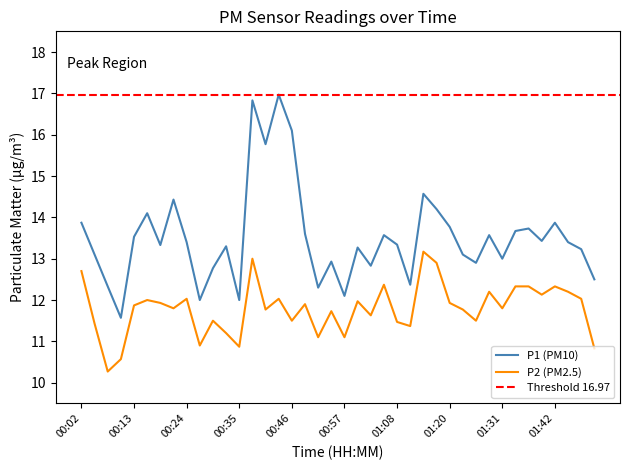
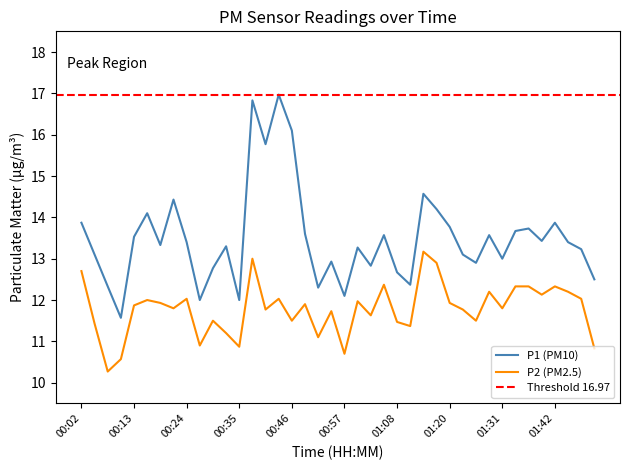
P2 (PM2.5), 00:57: 11.1 -> 10.7
P1 (PM10), 01:08: 13.3 -> 12.7
